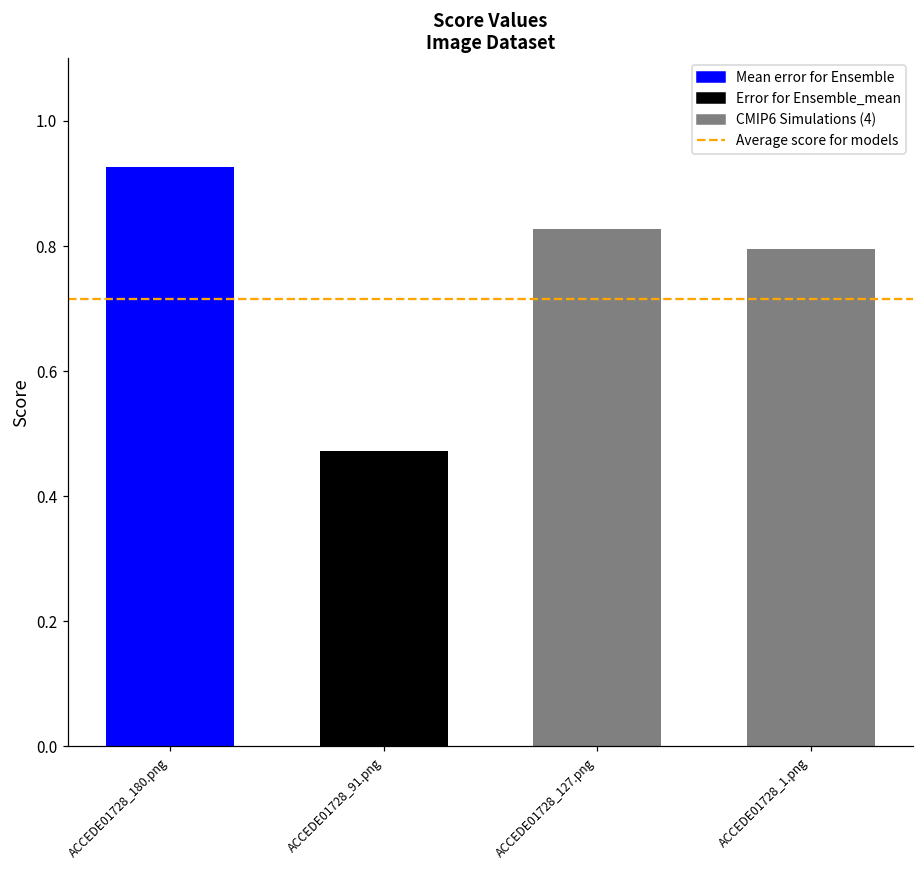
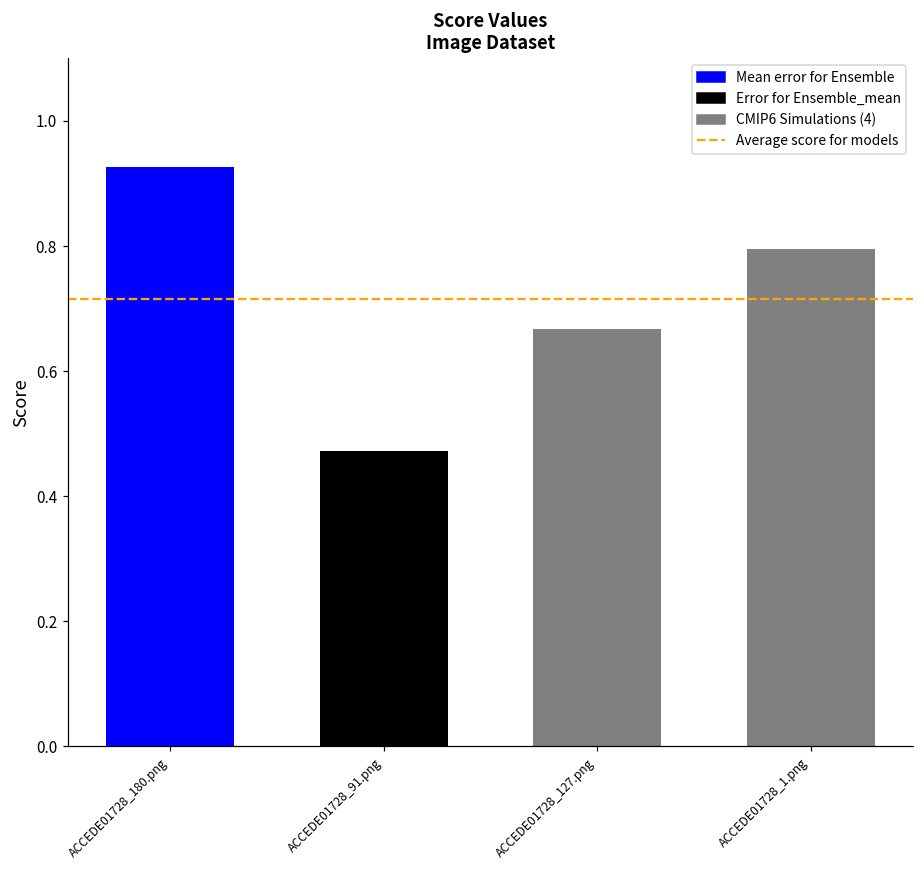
CMIP6 Simulations (4), ACCEDE01728_127.png: 0.83 -> 0.67
